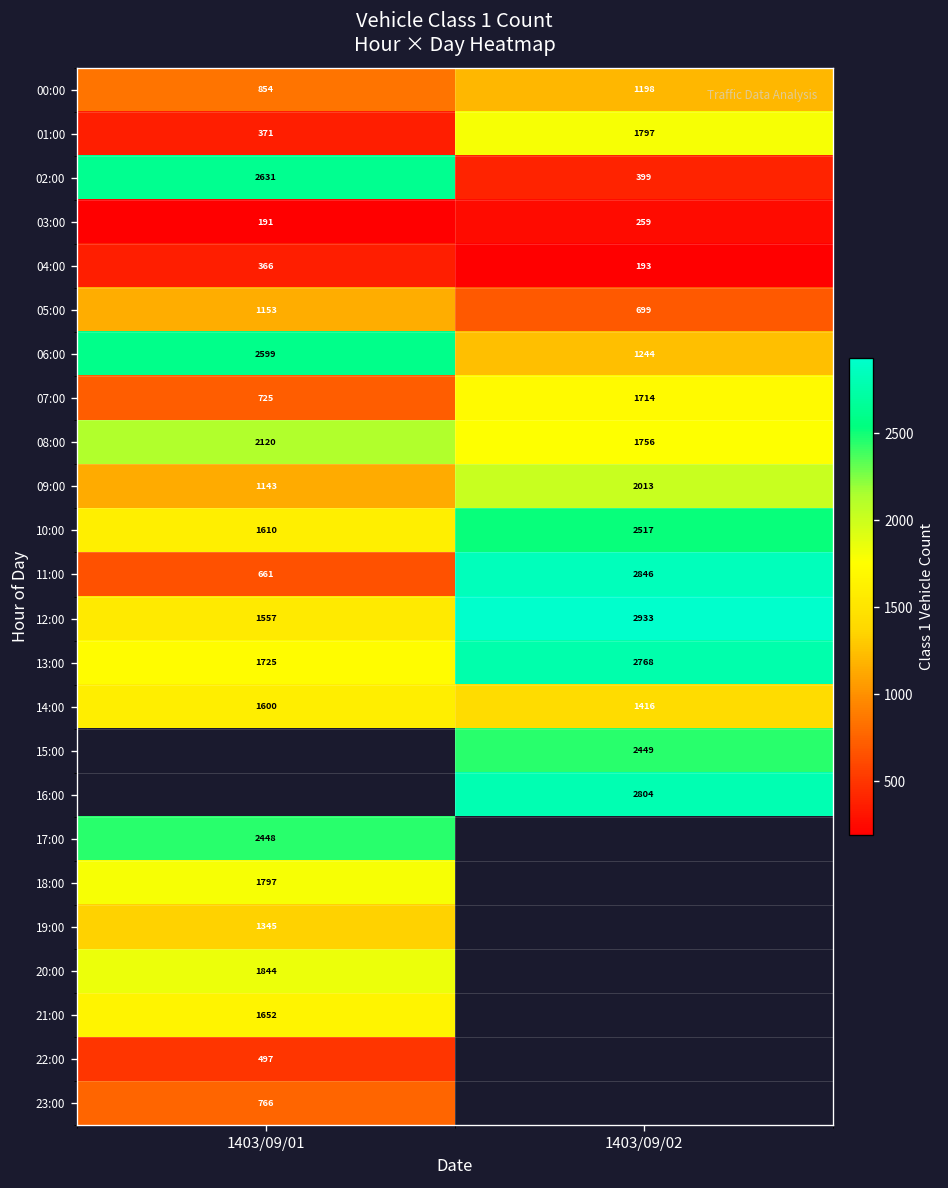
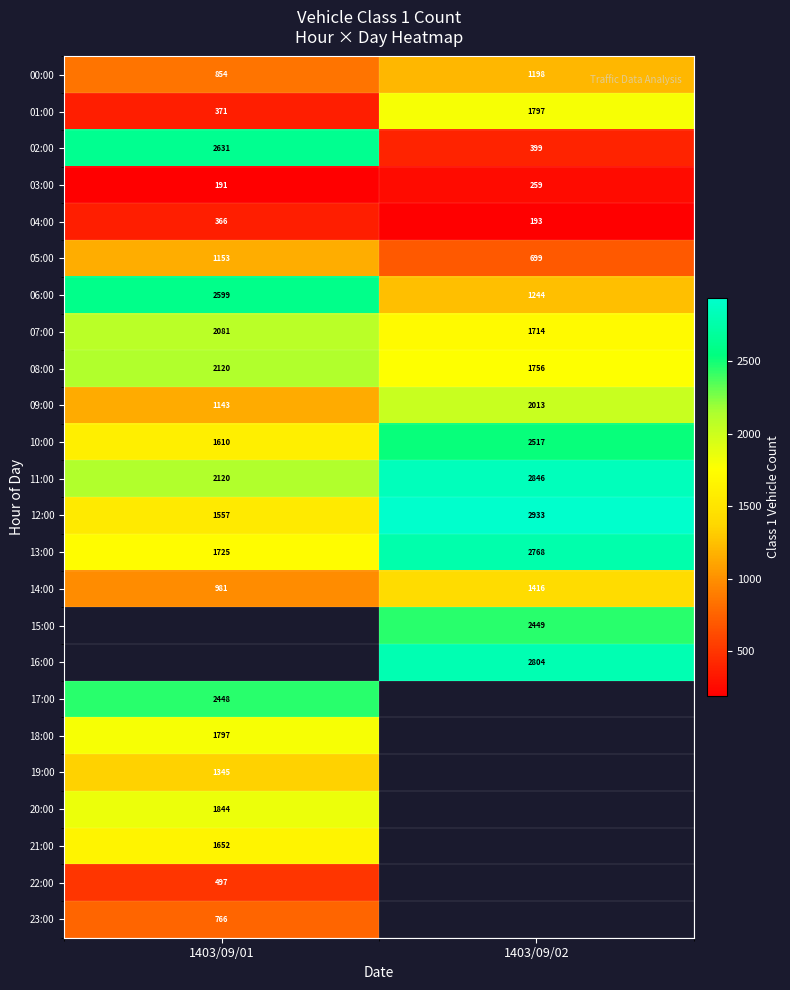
07:00, 1403/09/01: 725 -> 2081
11:00, 1403/09/01: 661 -> 2120
14:00, 1403/09/01: 1600 -> 981
